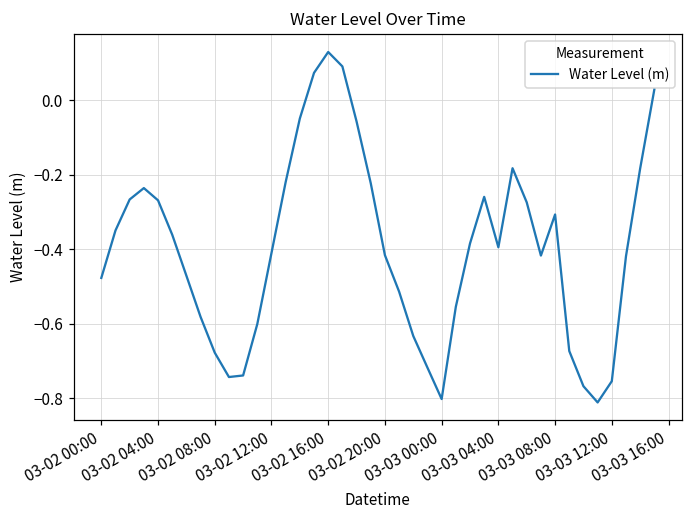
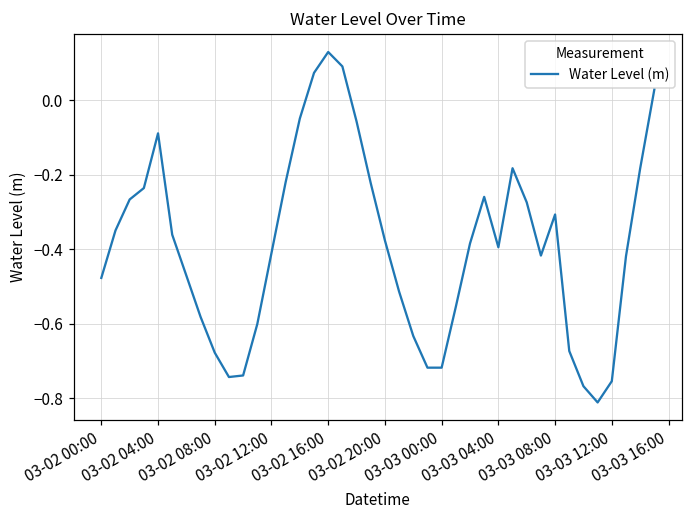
03-02 04:00: -0.27 -> -0.09
03-02 20:00: -0.42 -> -0.38
03-03 00:00: -0.80 -> -0.72
